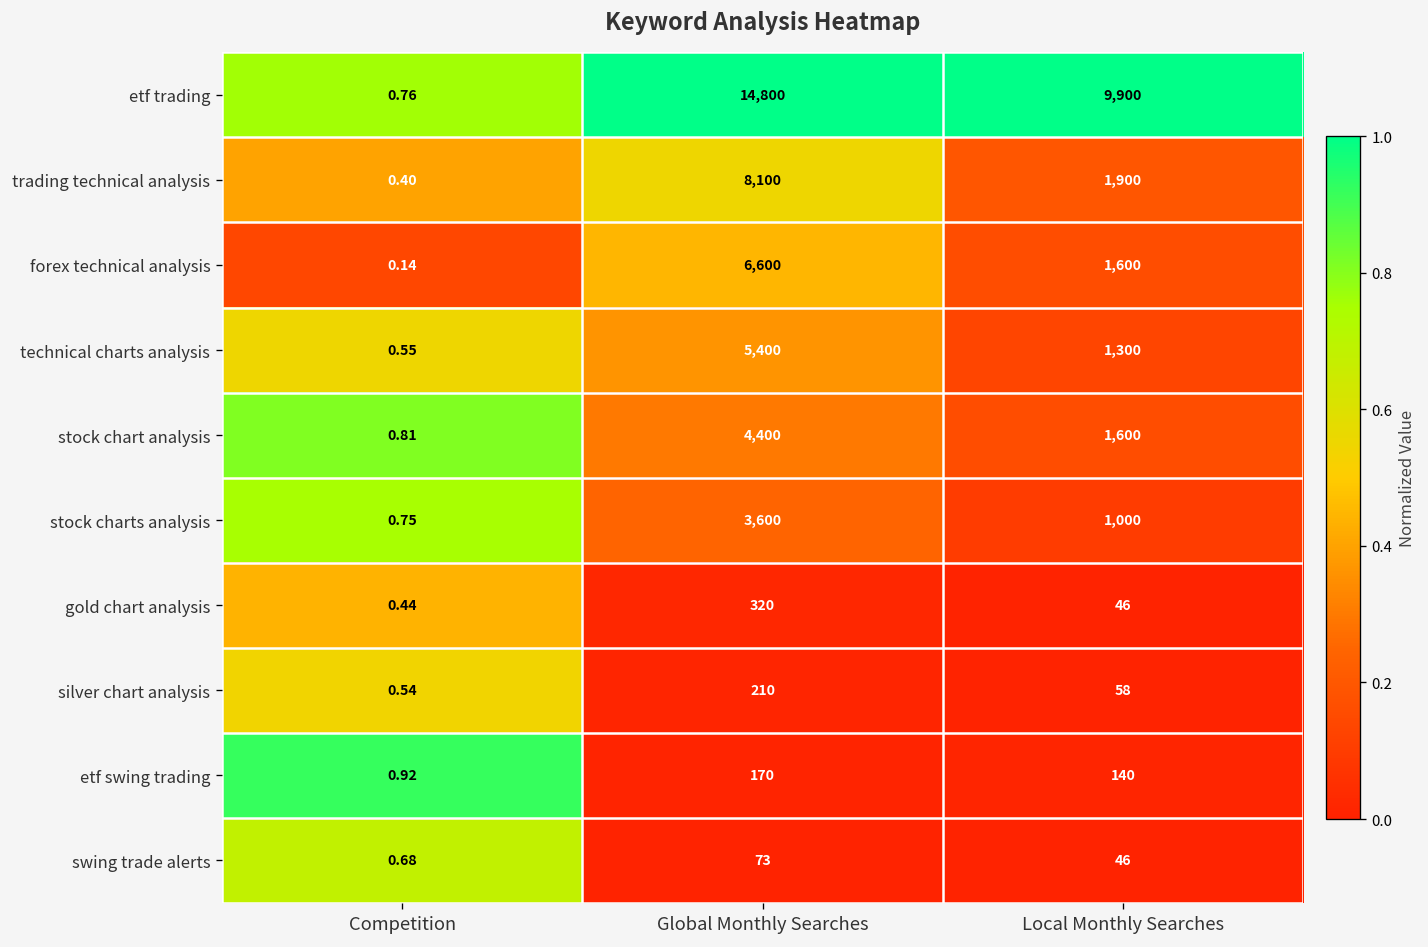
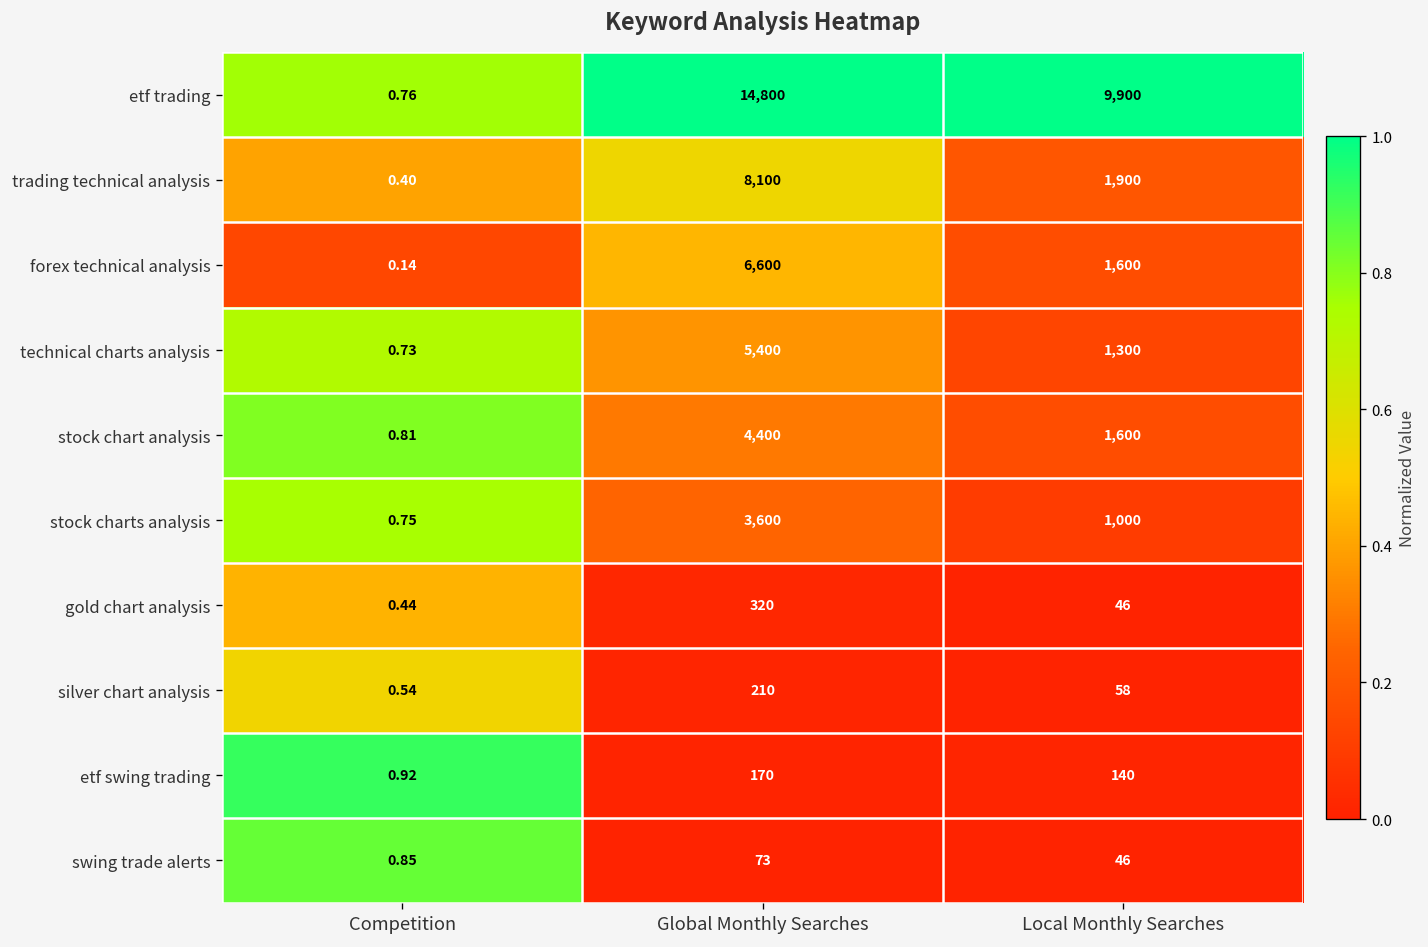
technical charts analysis, Competition: 0.55 -> 0.73
swing trade alerts, Competition: 0.68 -> 0.85
